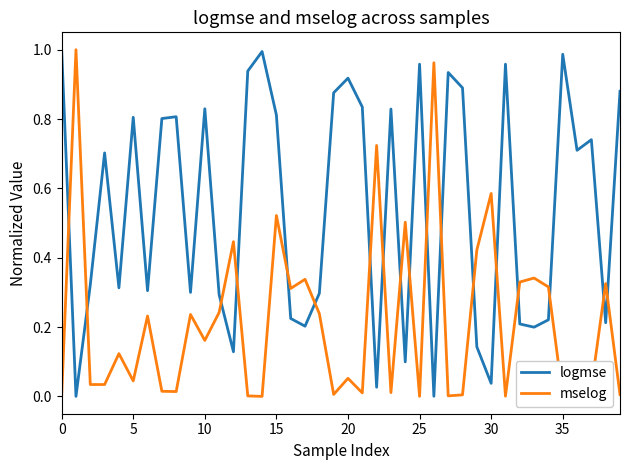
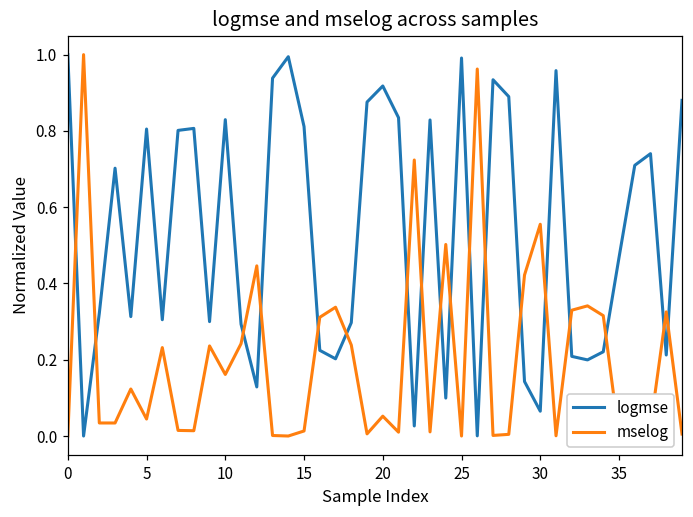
mselog, 15: 0.52 -> 0.01
logmse, 25: 0.96 -> 0.99
logmse, 30: 0.04 -> 0.07
mselog, 30: 0.59 -> 0.56
logmse, 35: 0.99 -> 0.47
